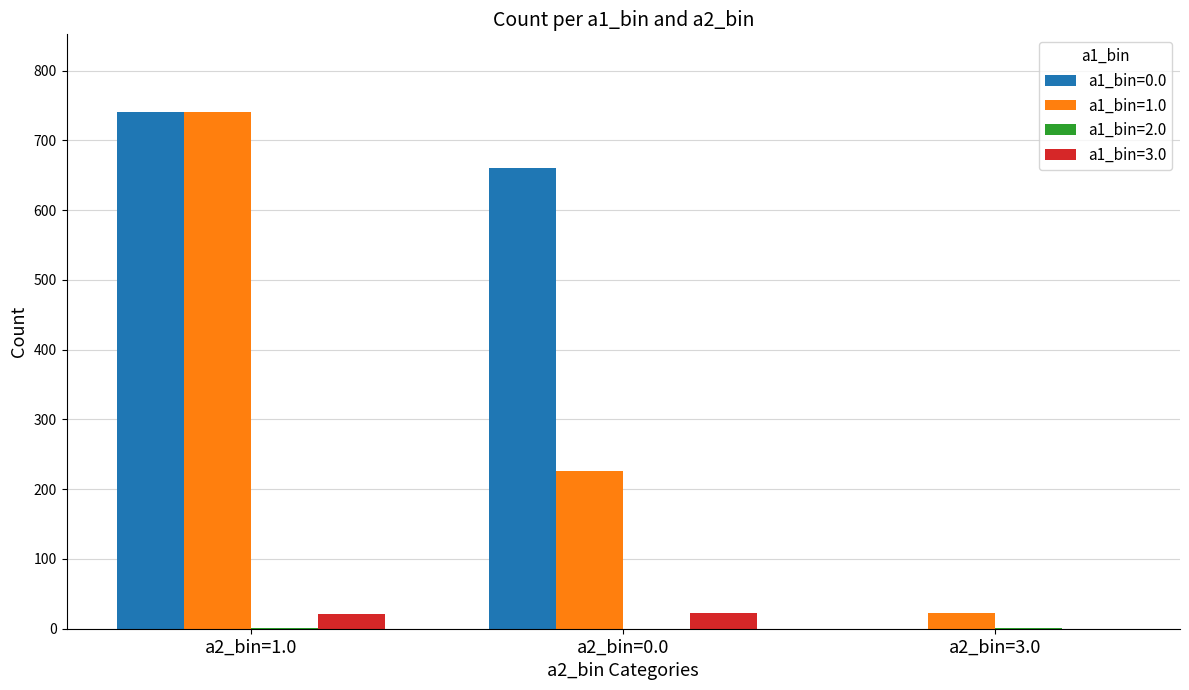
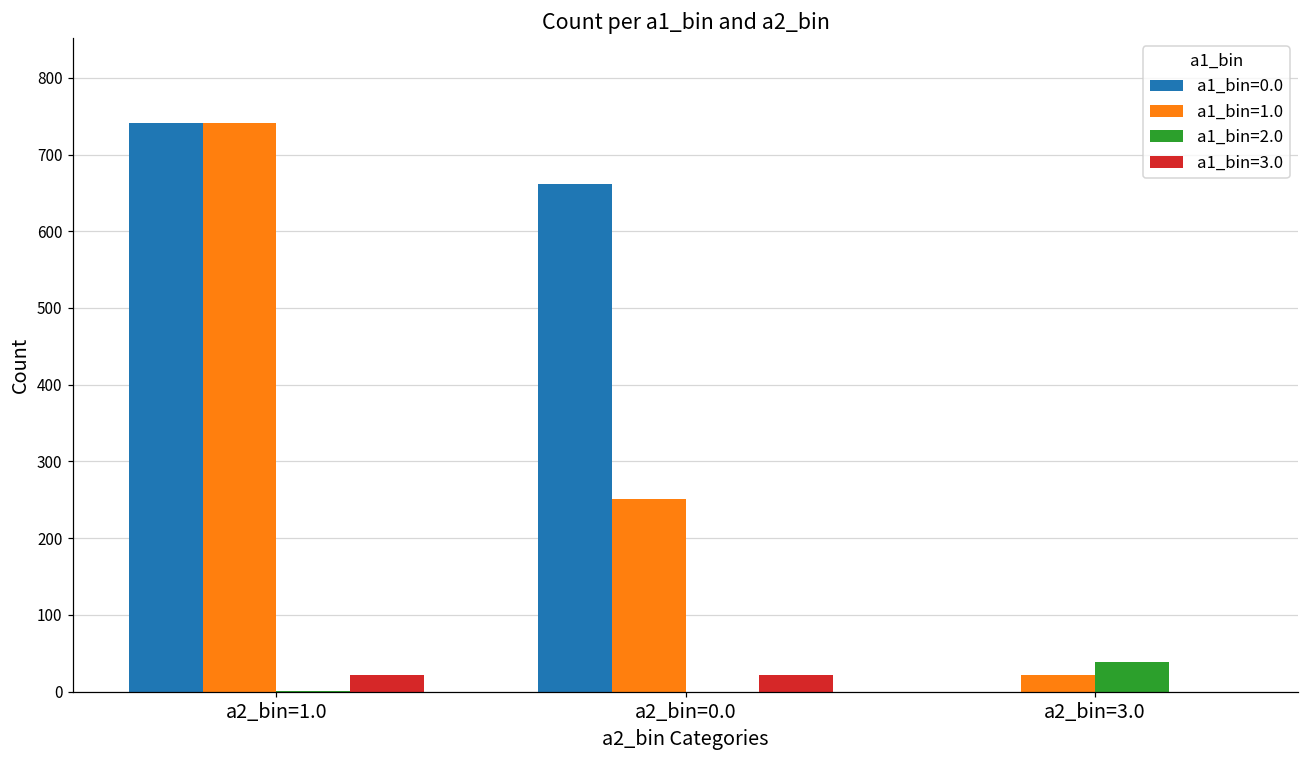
a1_bin=1.0, a2_bin=0.0: 230 -> 250
a1_bin=2.0, a2_bin=3.0: 0 -> 40
